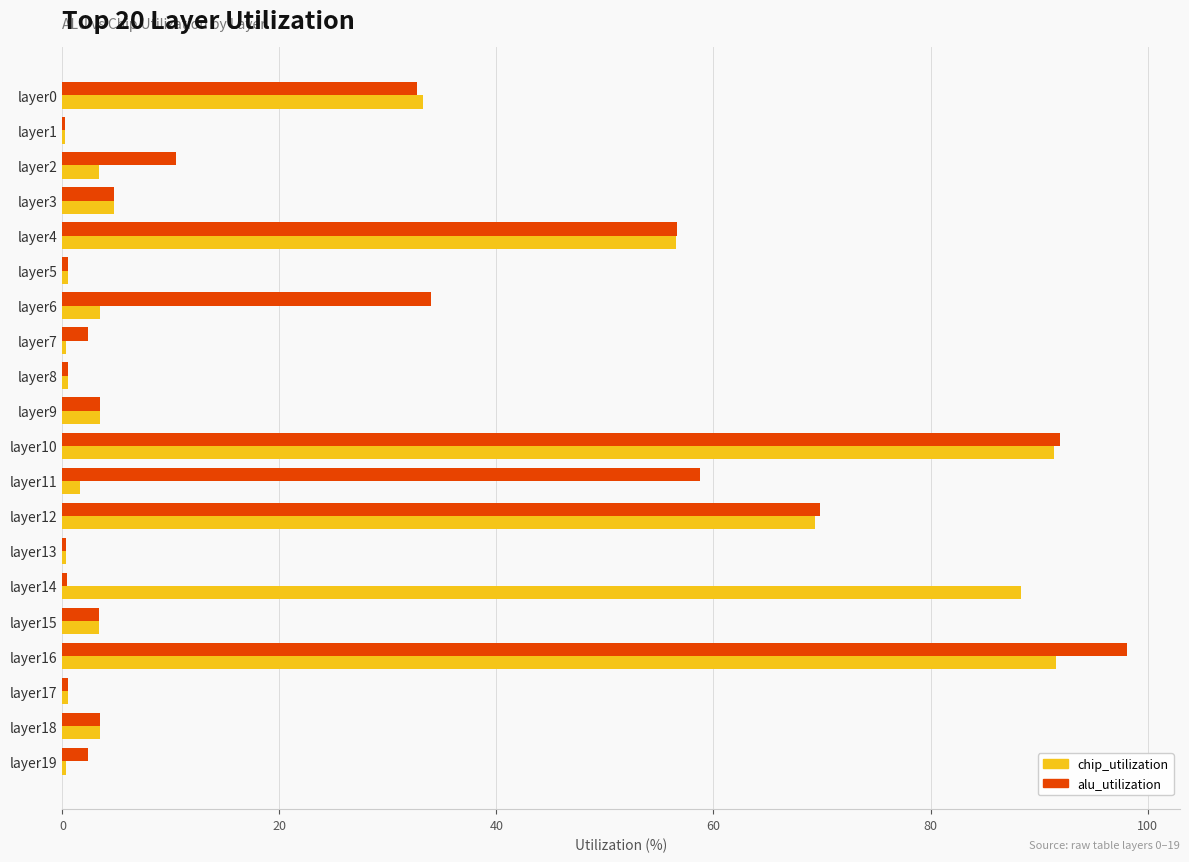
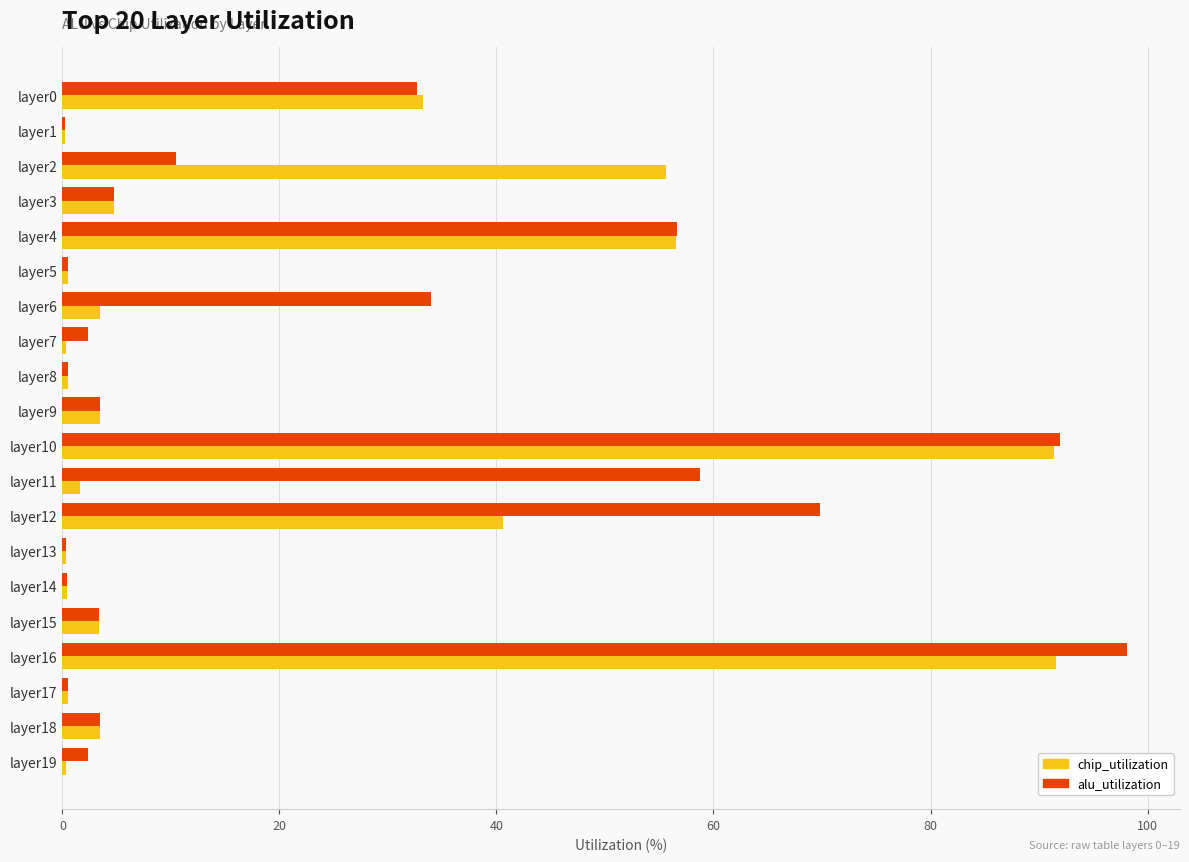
chip_utilization, layer2: 3.4 -> 55.6
chip_utilization, layer12: 69.3 -> 40.6
chip_utilization, layer14: 88.4 -> 0.4
